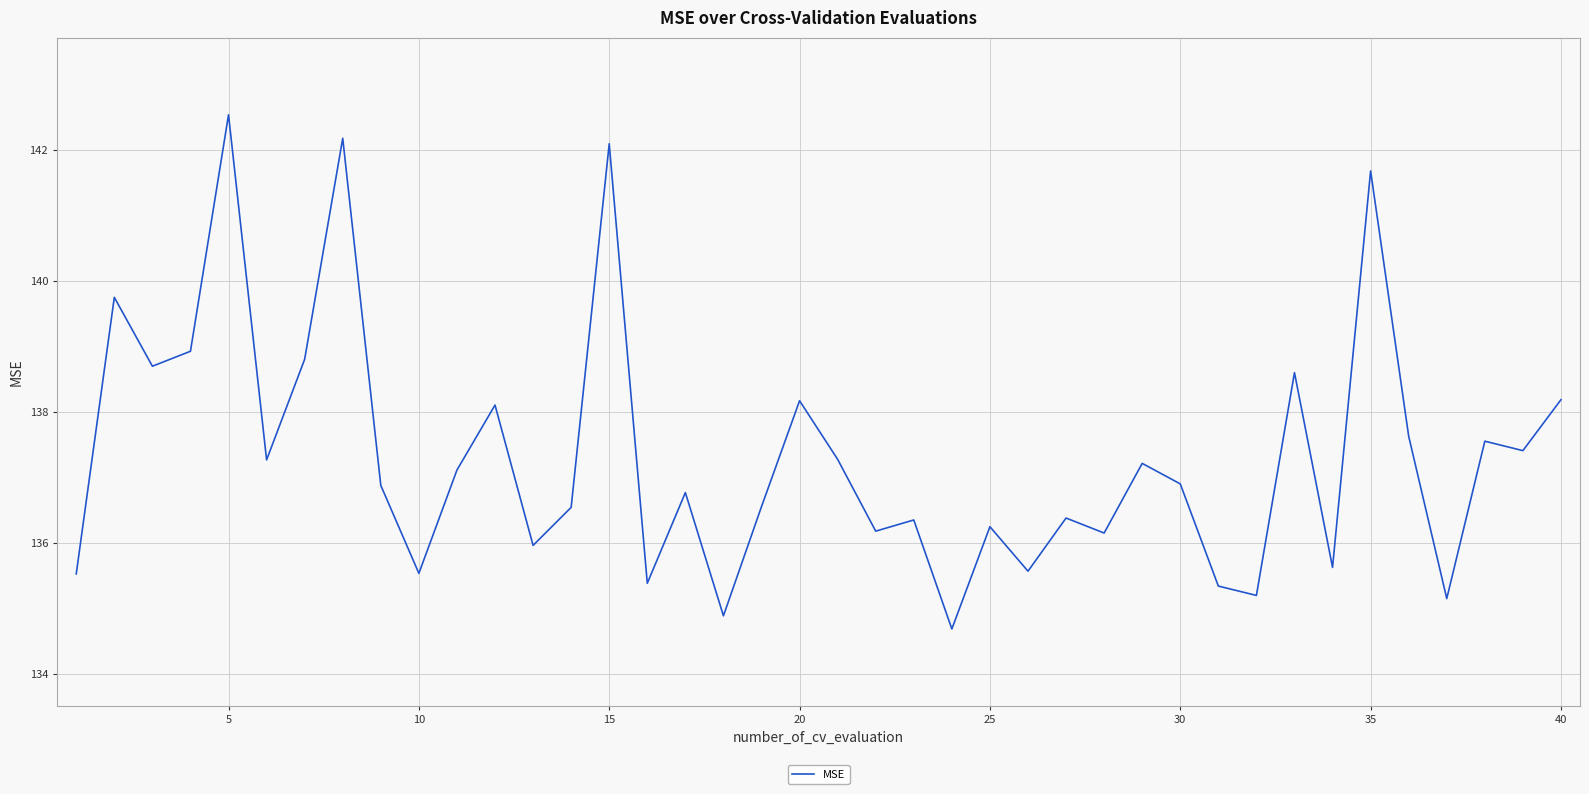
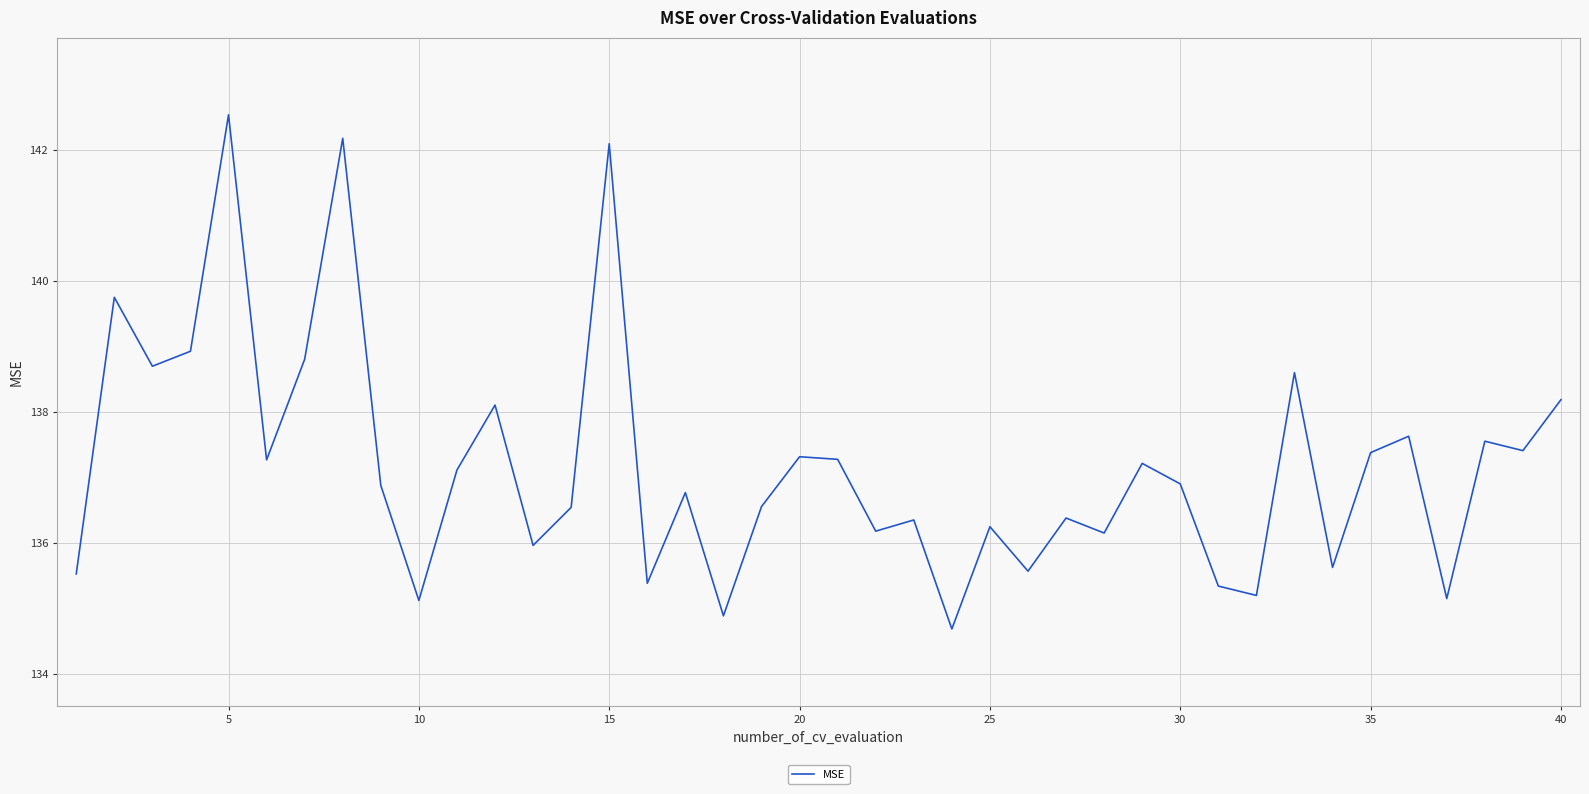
10: 135.5 -> 135.1
20: 138.2 -> 137.3
35: 141.7 -> 137.4
